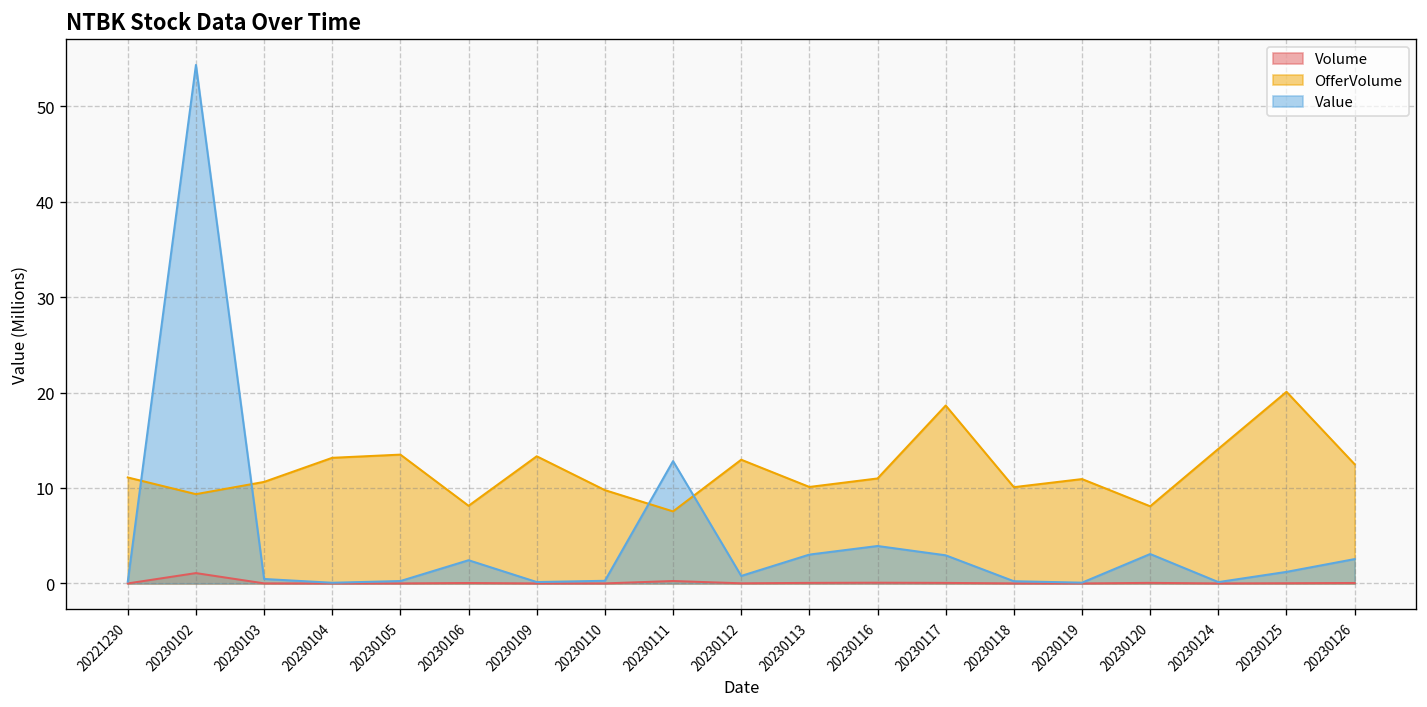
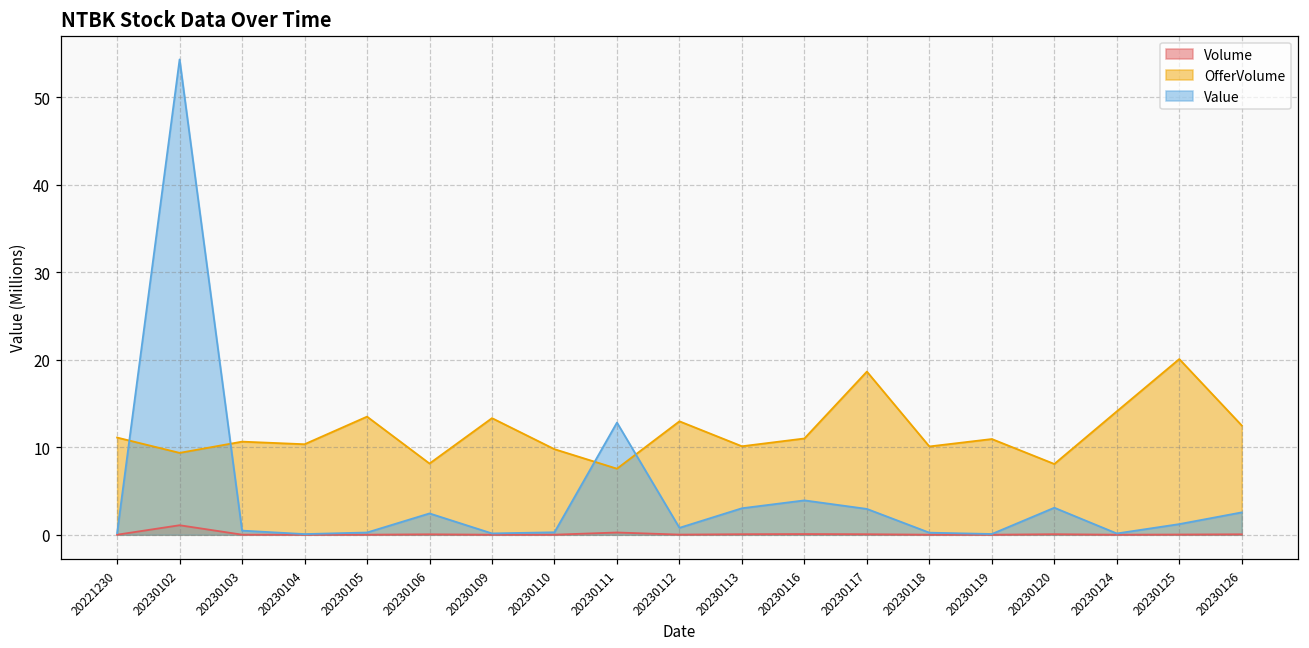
OfferVolume, 20230104: 13 -> 10
